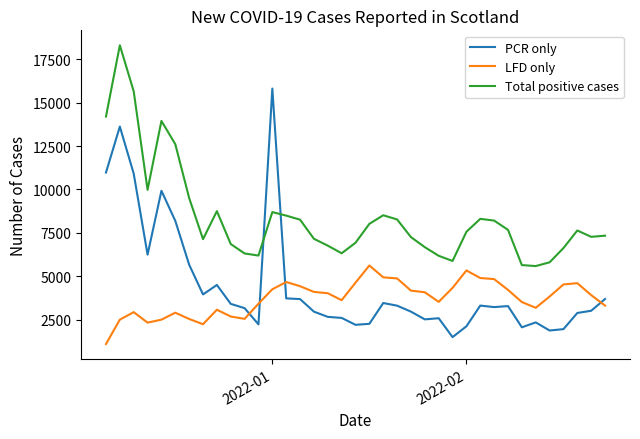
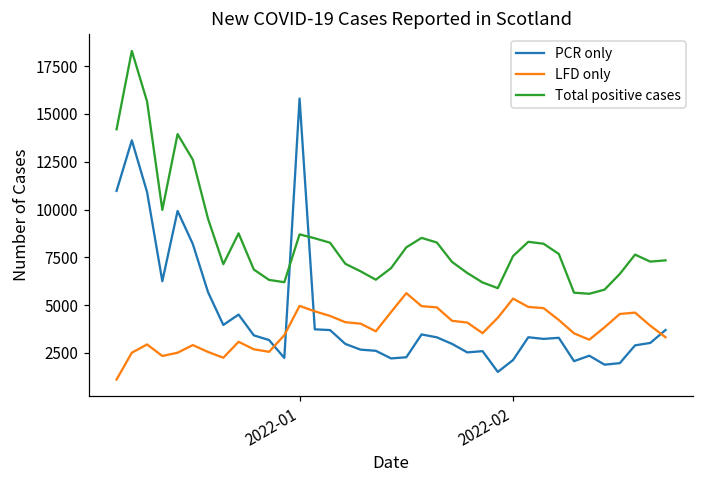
LFD only, 2022-01: 4300 -> 5000
